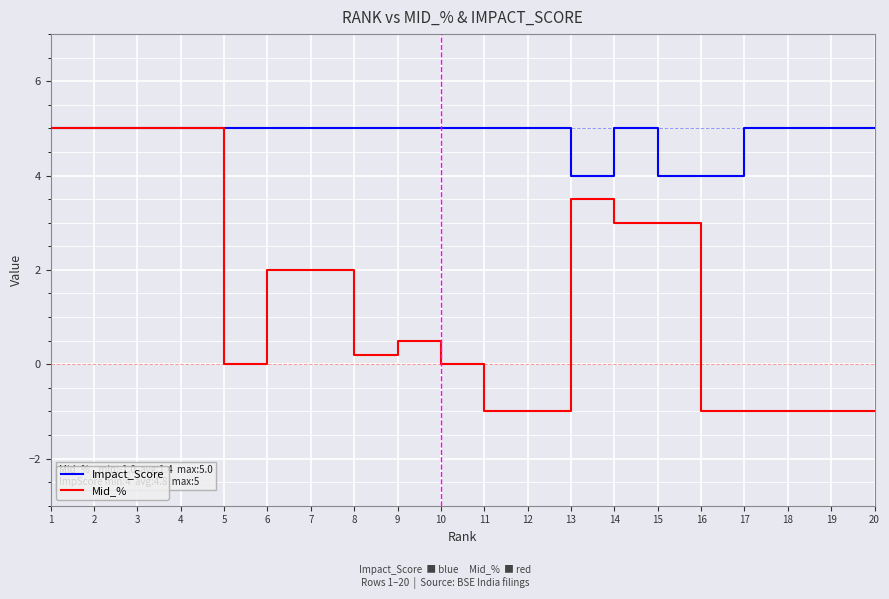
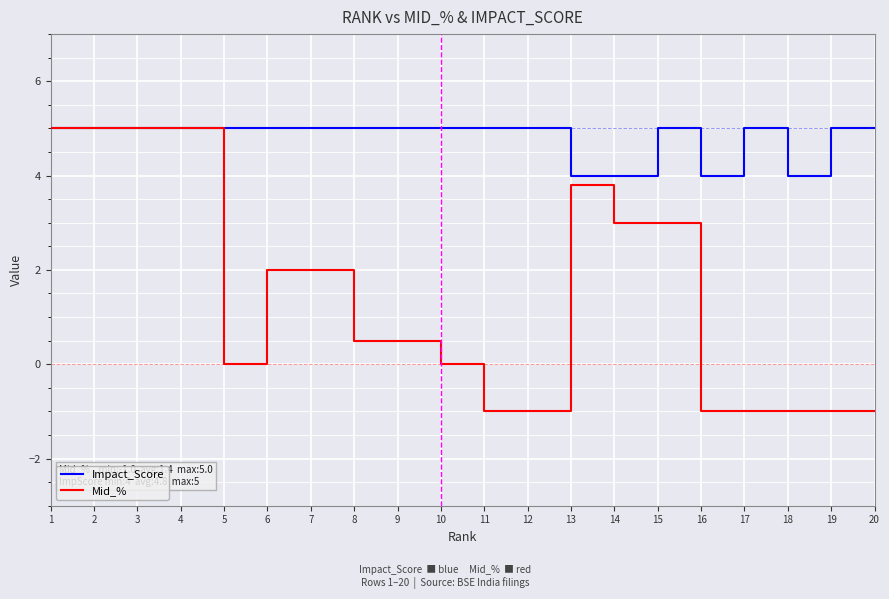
Mid_%, 8: 0.2 -> 0.5
Mid_%, 13: 3.5 -> 3.8
Impact_Score, 14: 5 -> 4
Impact_Score, 15: 4 -> 5
Impact_Score, 18: 5 -> 4
